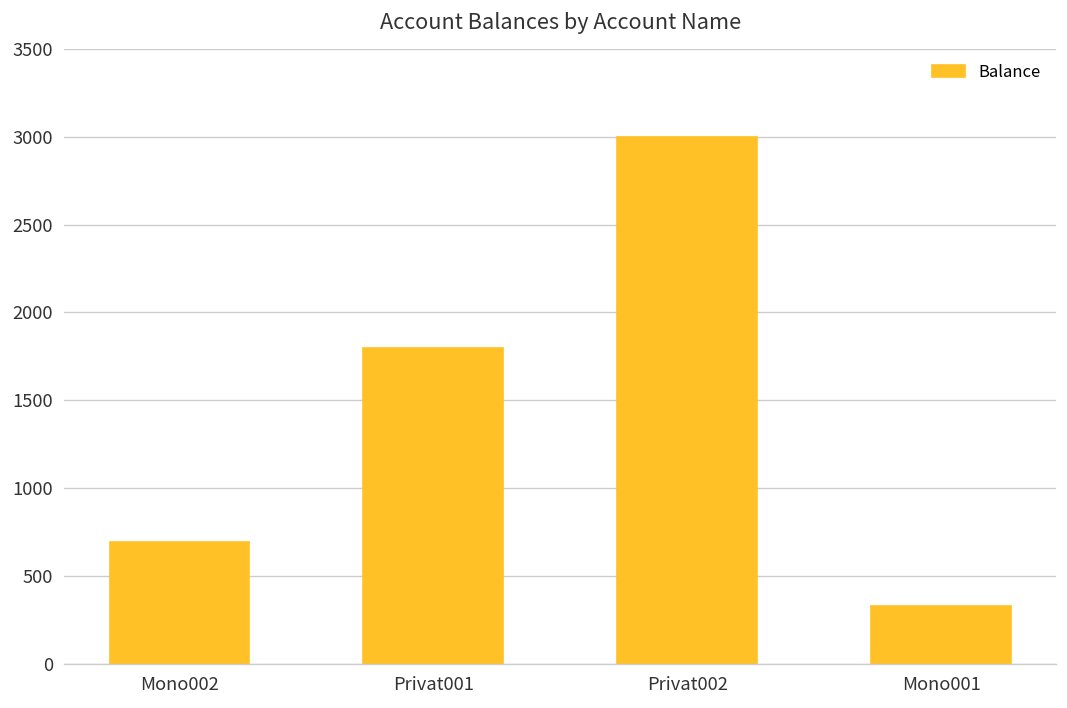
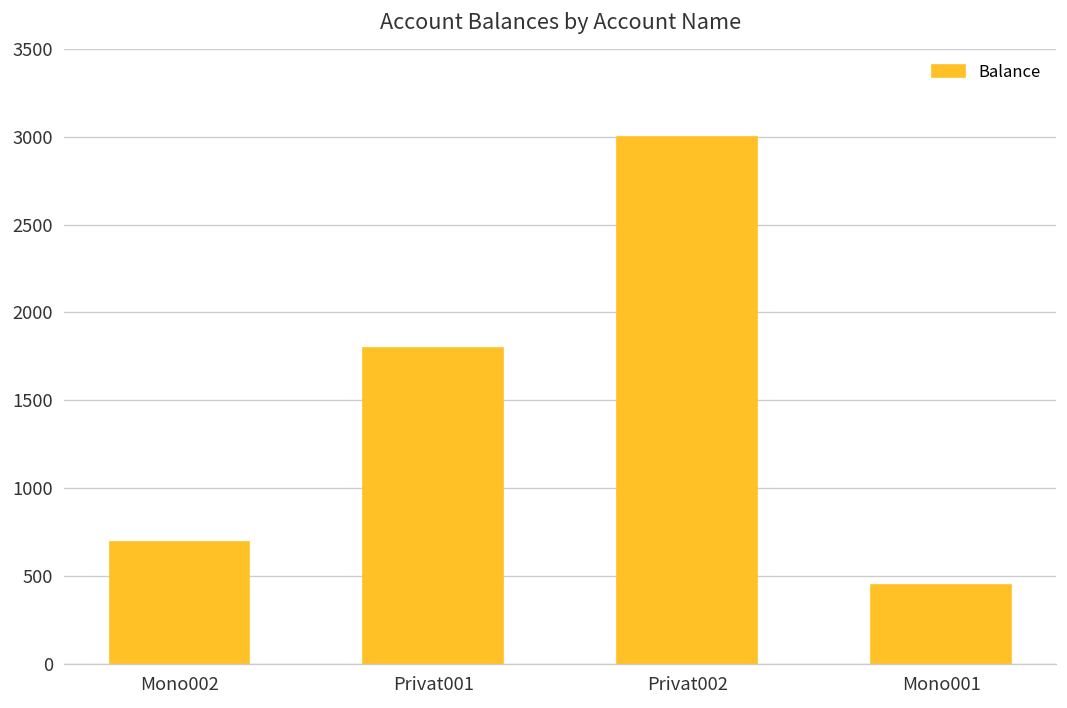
Mono001: 330 -> 450
